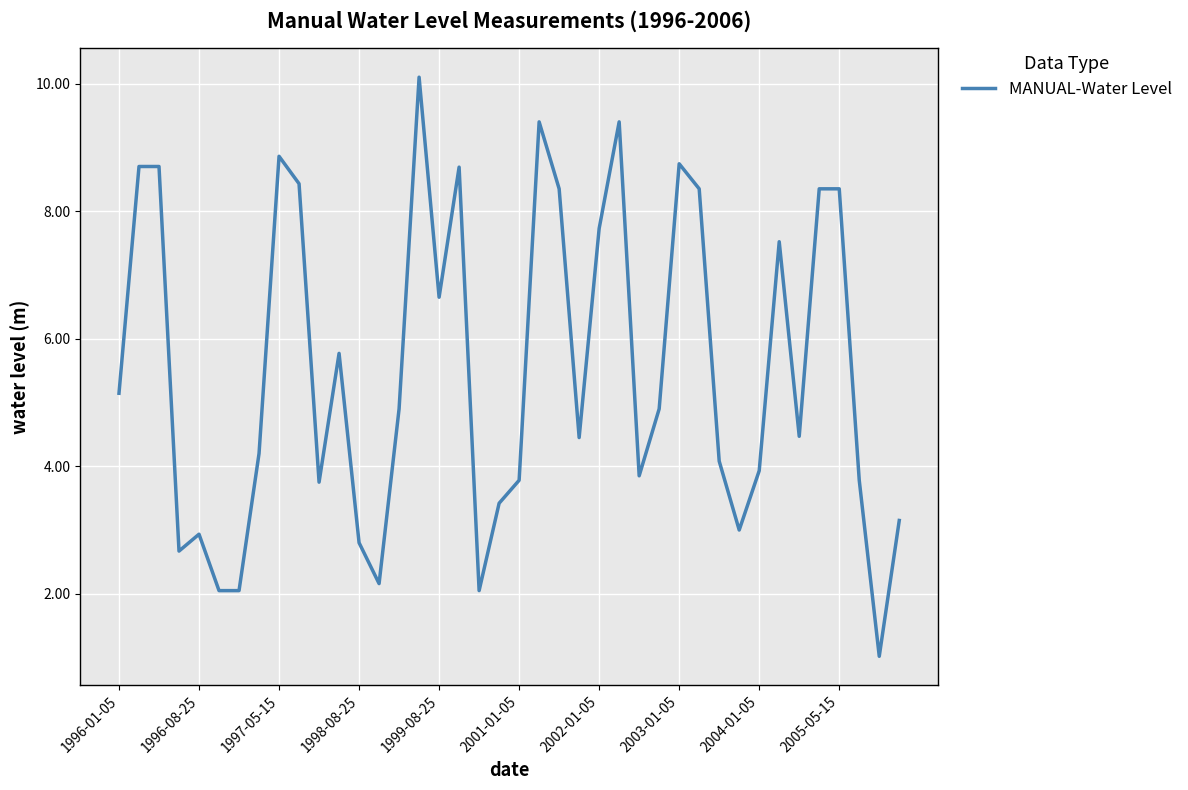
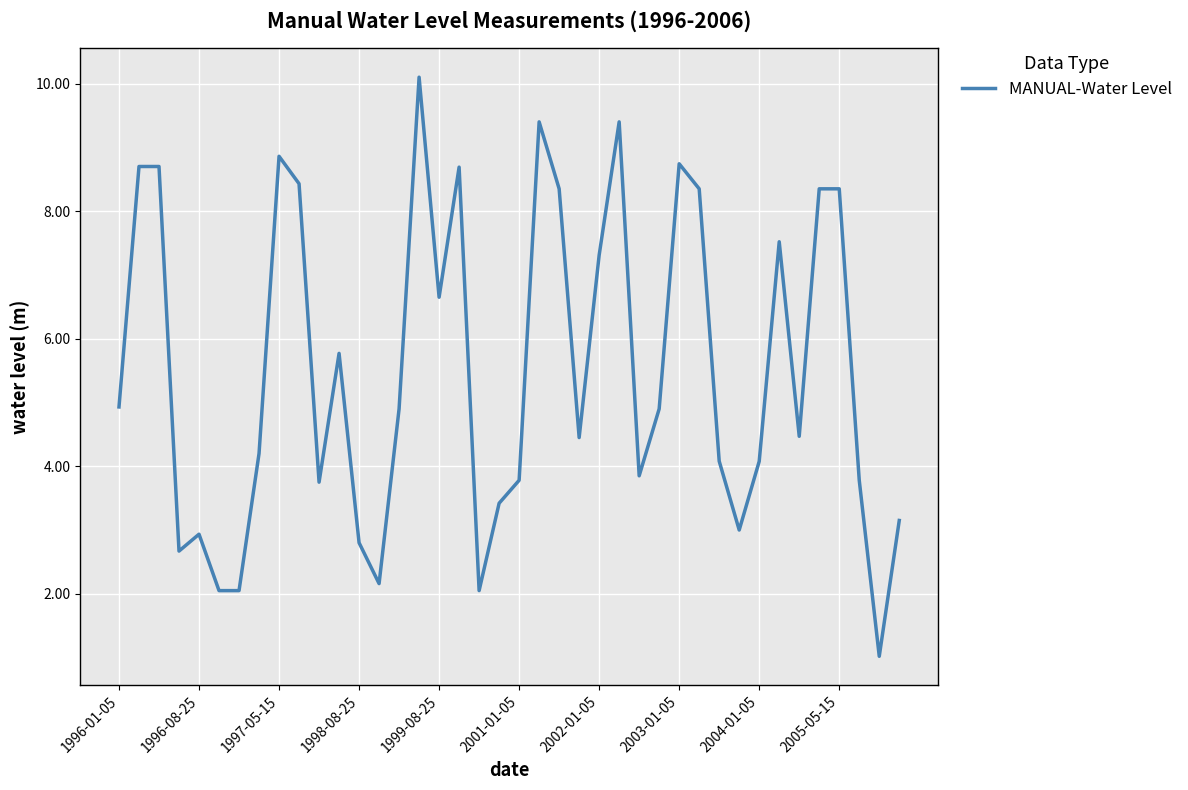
1996-01-05: 5.1 -> 4.9
2002-01-05: 7.7 -> 7.3
2004-01-05: 3.9 -> 4.1
